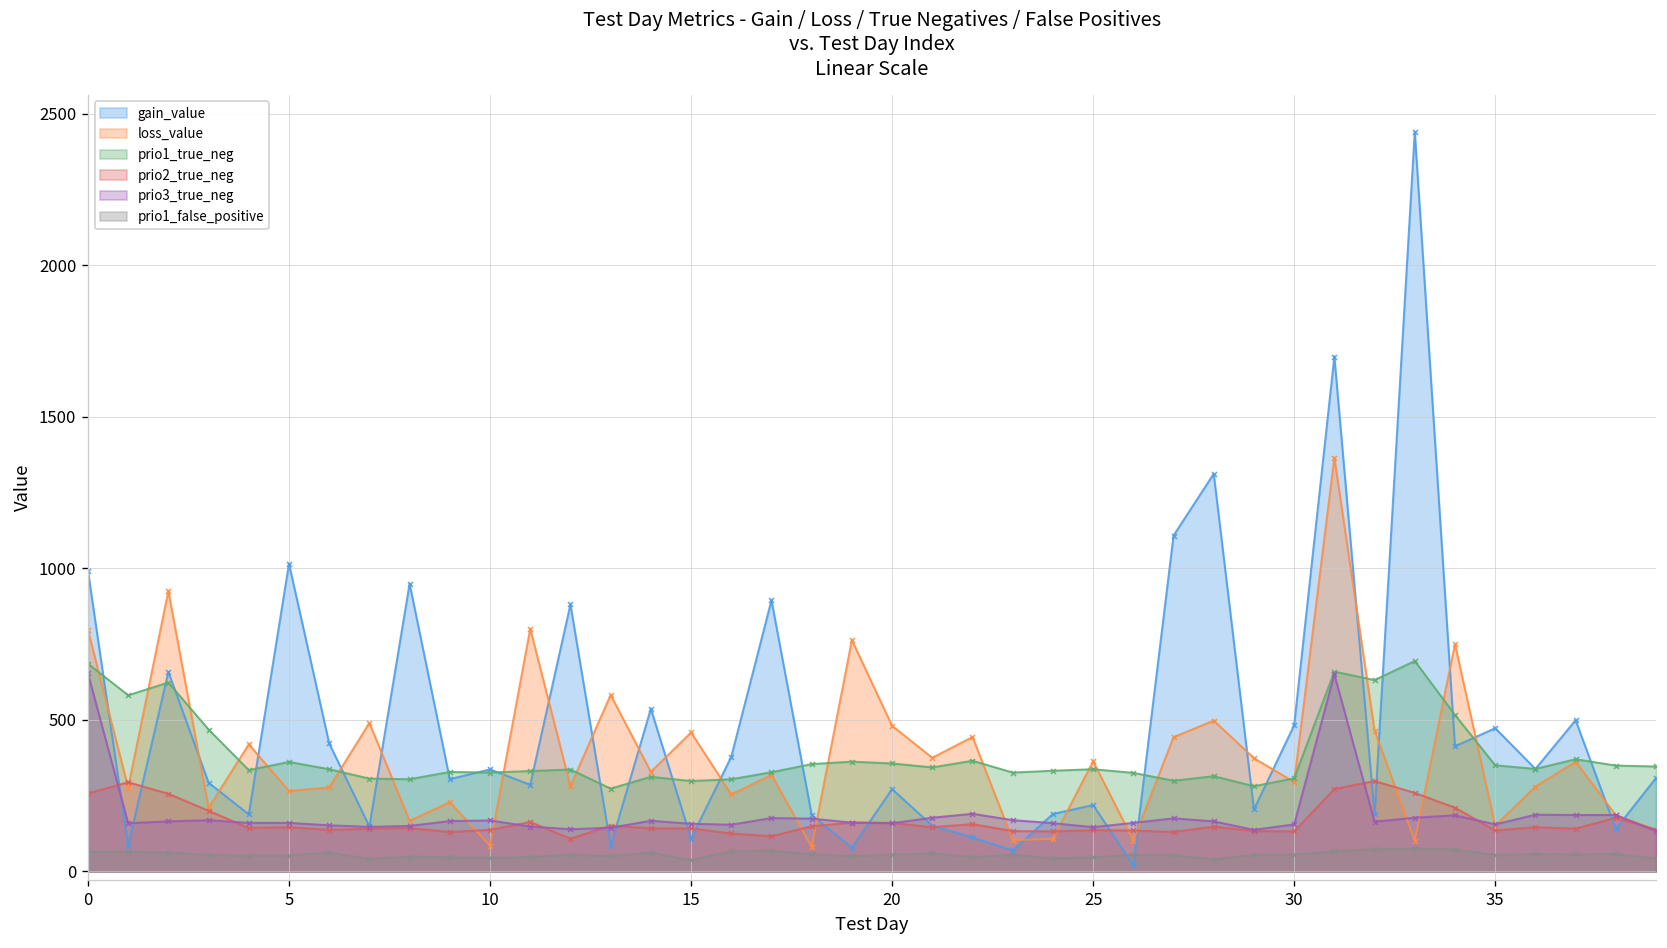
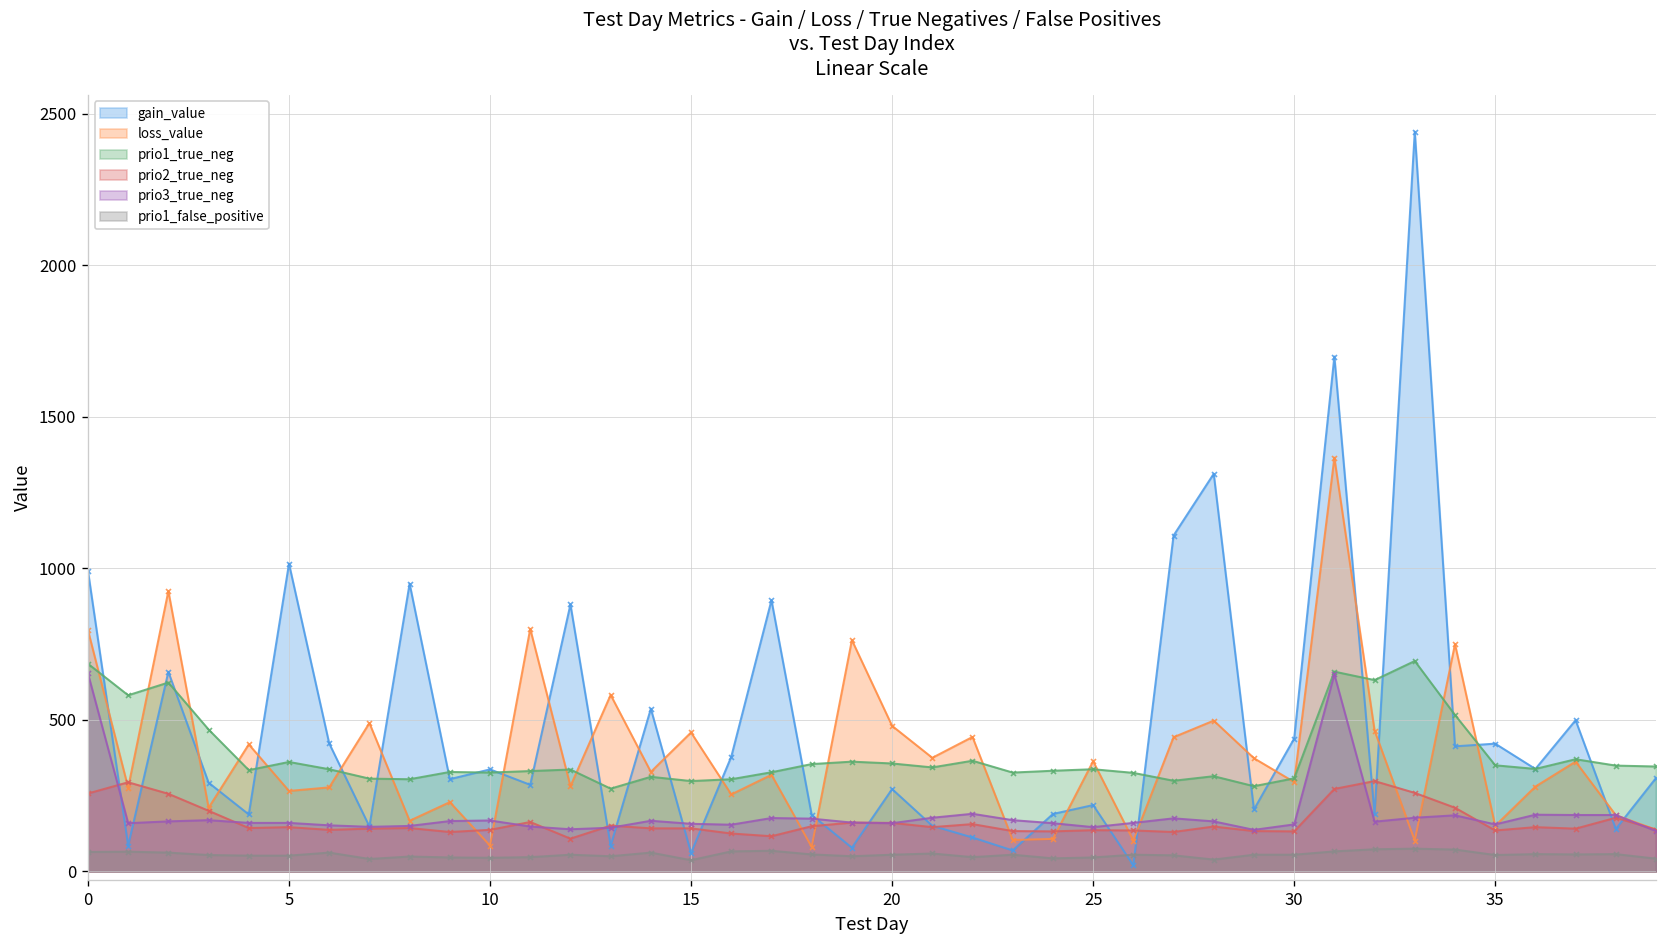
gain_value, 15: 110 -> 60
gain_value, 30: 480 -> 440
gain_value, 35: 470 -> 420
